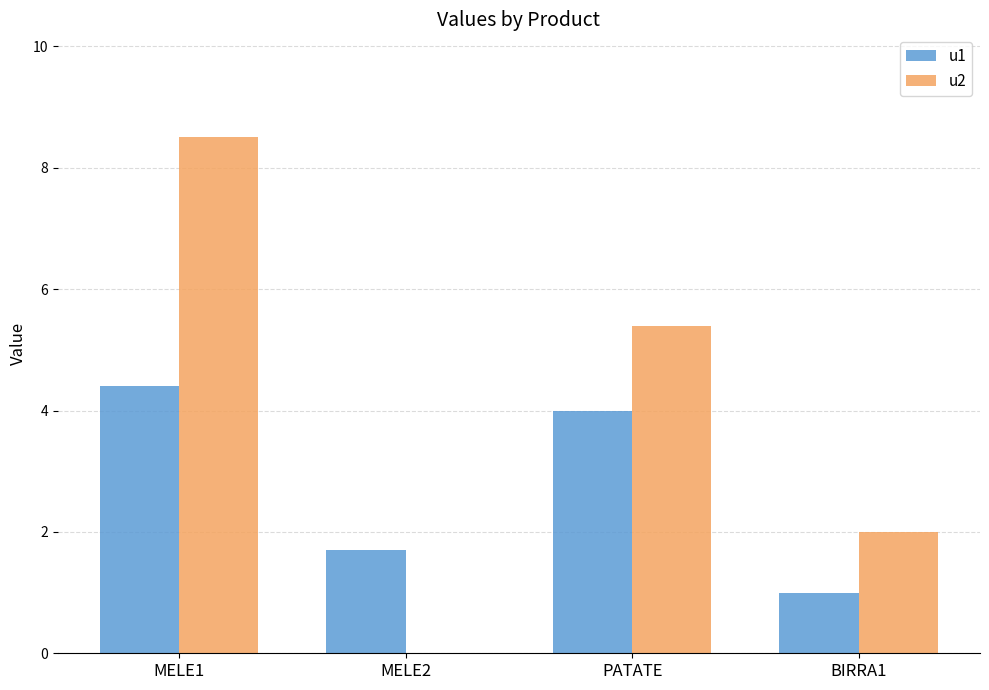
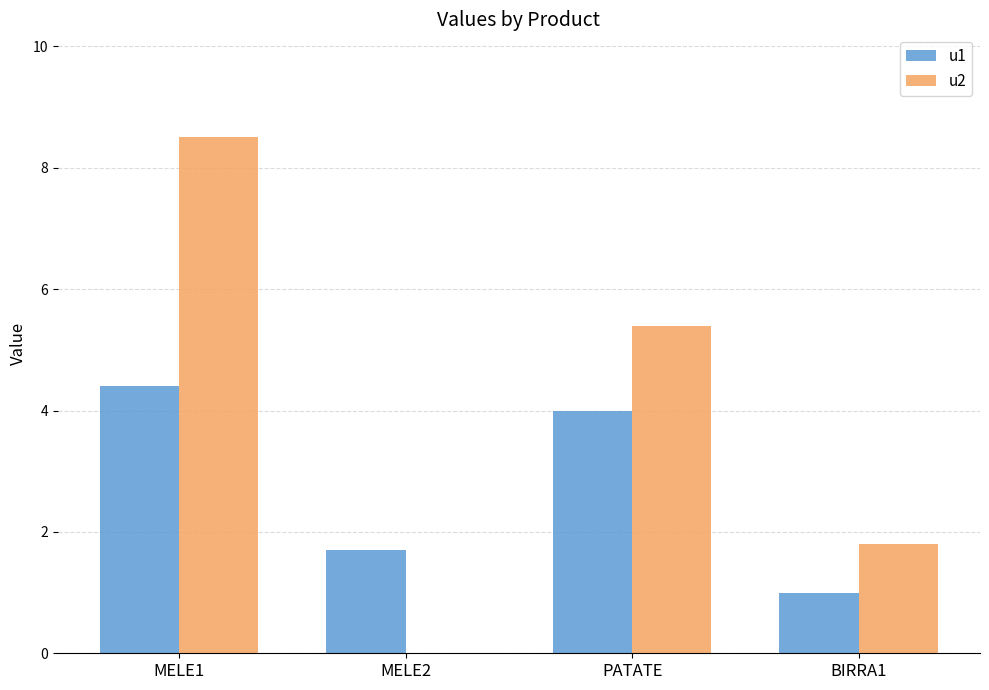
u2, BIRRA1: 2.0 -> 1.8
